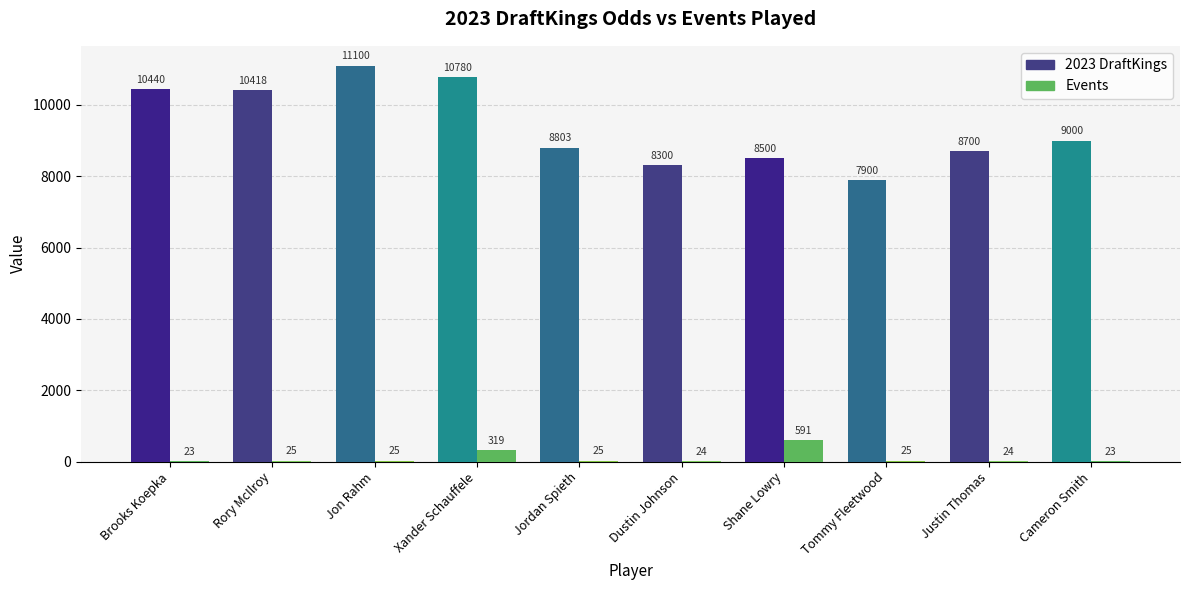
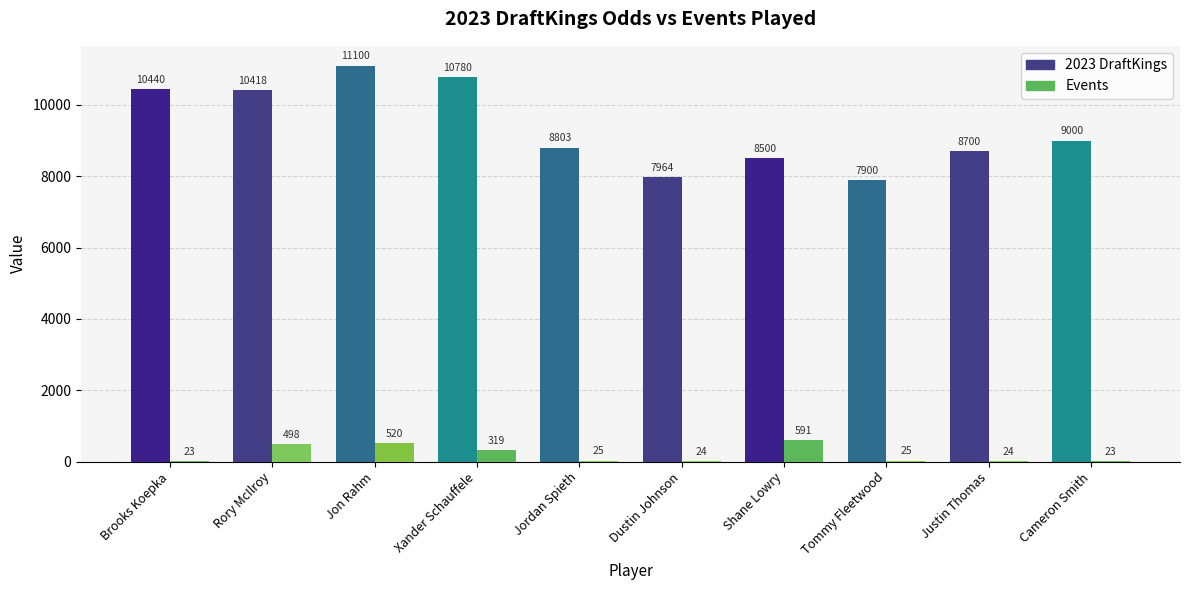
Events, Rory McIlroy: 25 -> 498
Events, Jon Rahm: 25 -> 520
2023 DraftKings, Dustin Johnson: 8300 -> 7964
